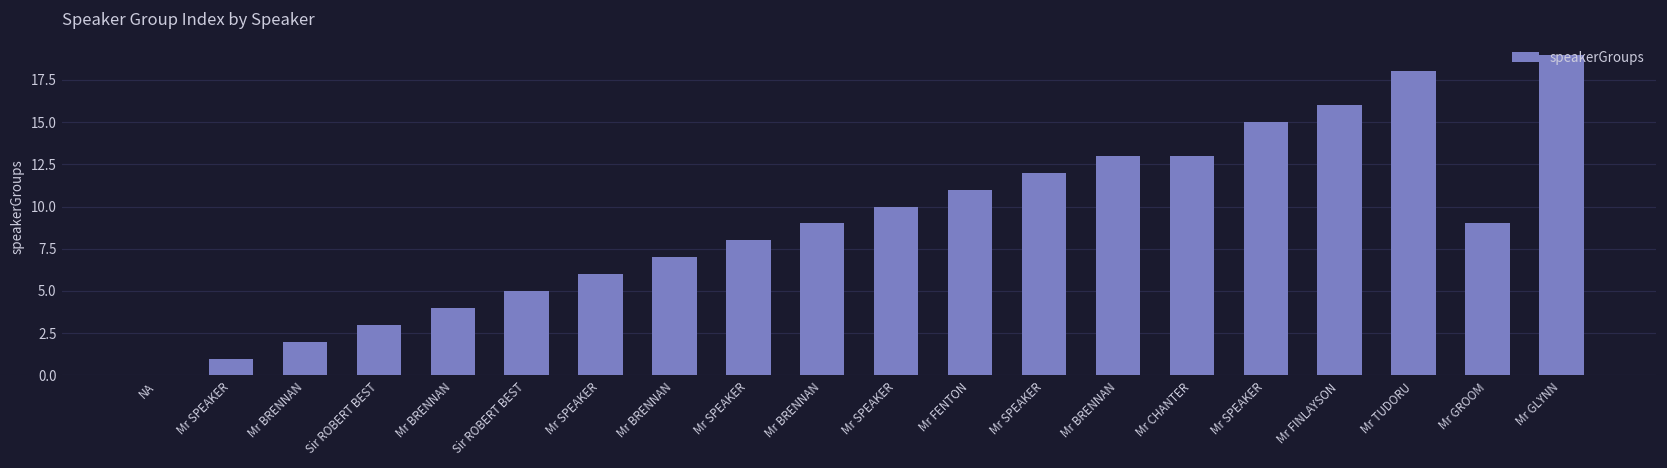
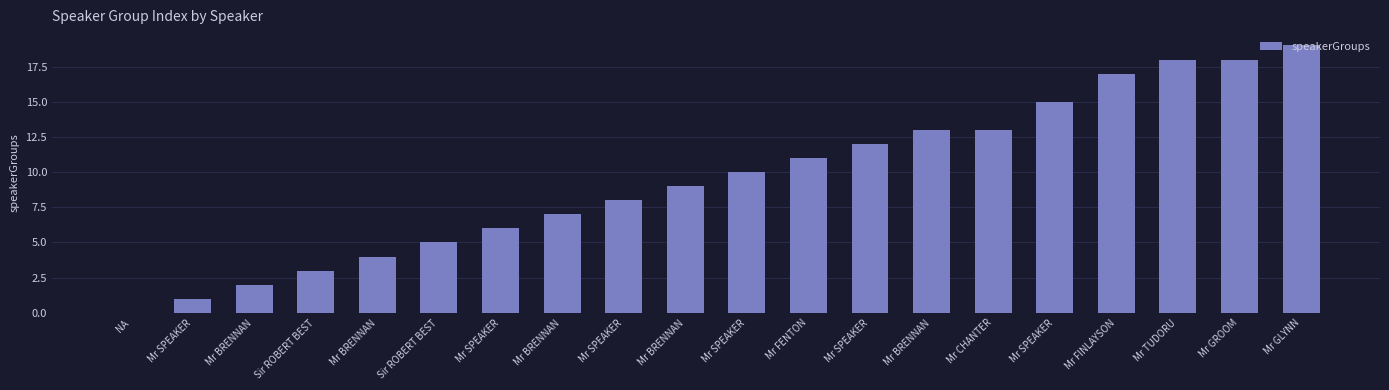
Mr FINLAYSON: 16 -> 17
Mr GROOM: 9 -> 18
